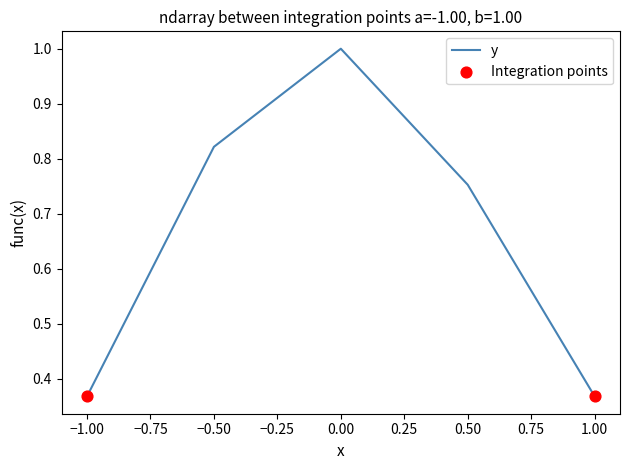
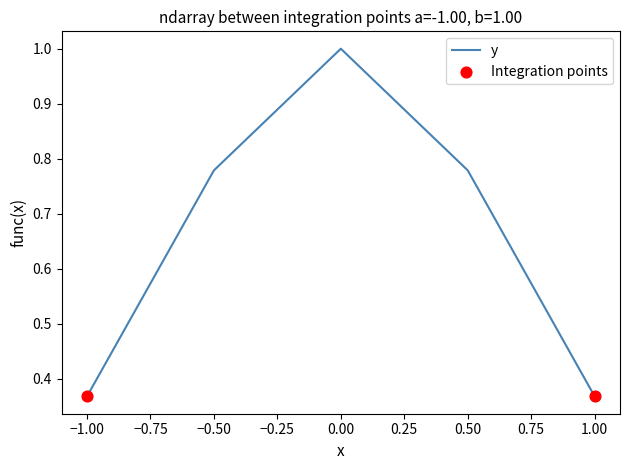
y, −0.50: 0.82 -> 0.78
y, 0.50: 0.75 -> 0.78
